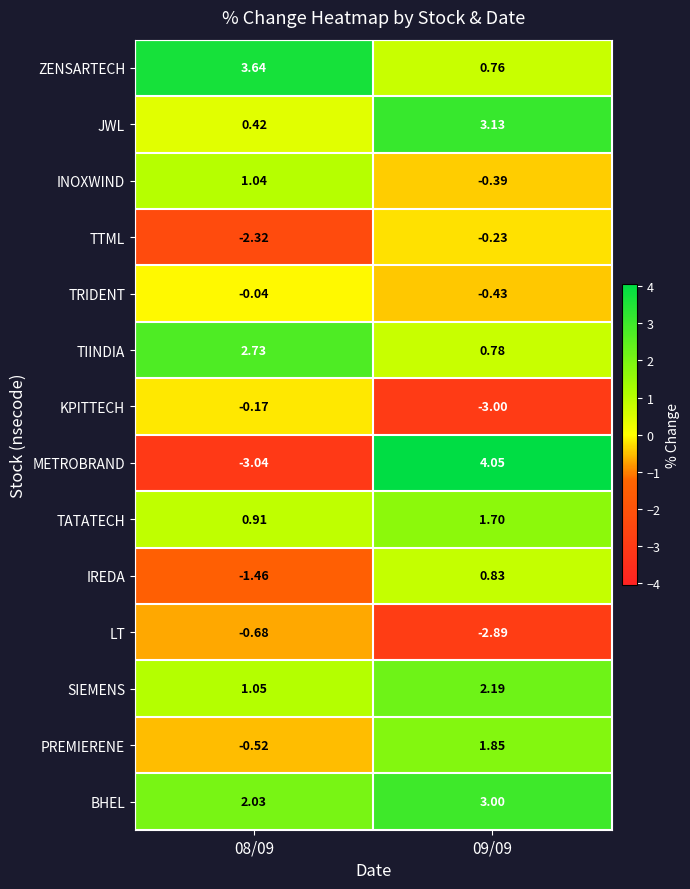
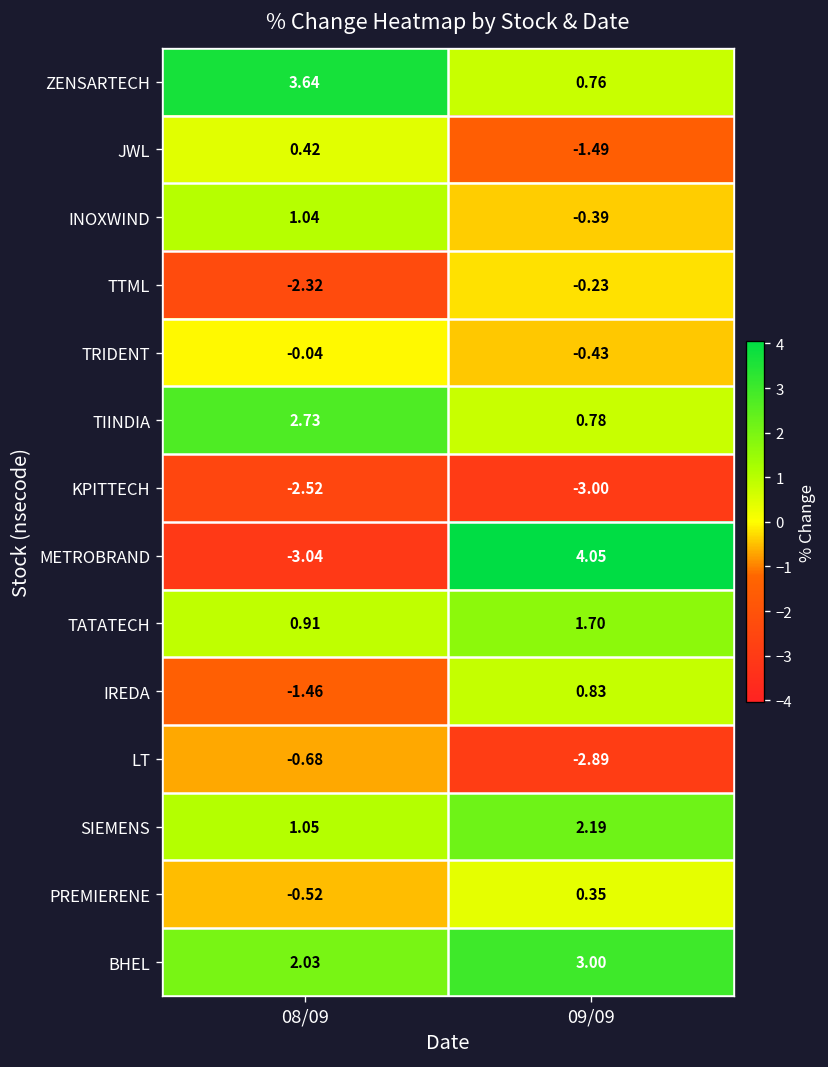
JWL, 09/09: 3.13 -> -1.49
KPITTECH, 08/09: -0.17 -> -2.52
PREMIERENE, 09/09: 1.85 -> 0.35
